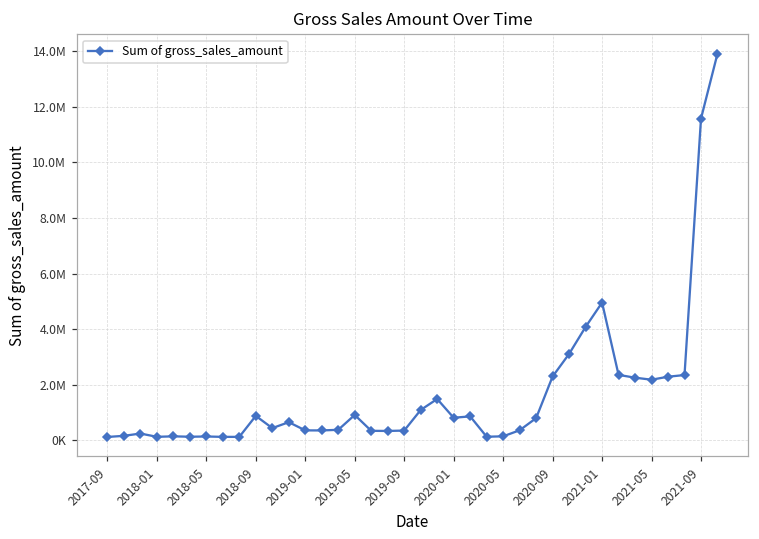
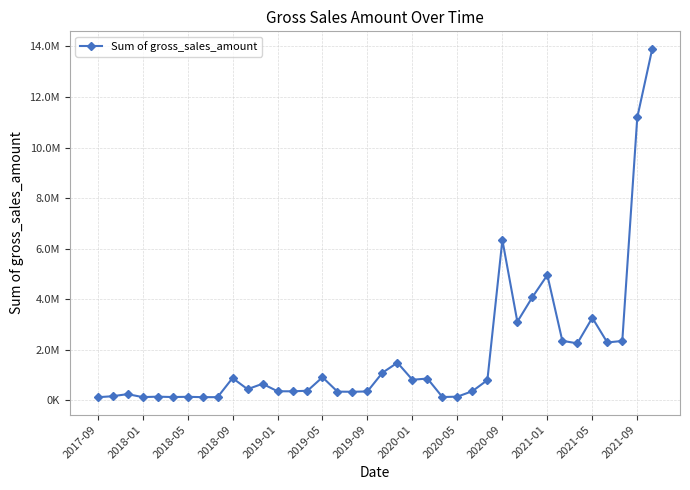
2020-09: 2300000 -> 6300000
2021-05: 2200000 -> 3300000
2021-09: 11600000 -> 11200000
